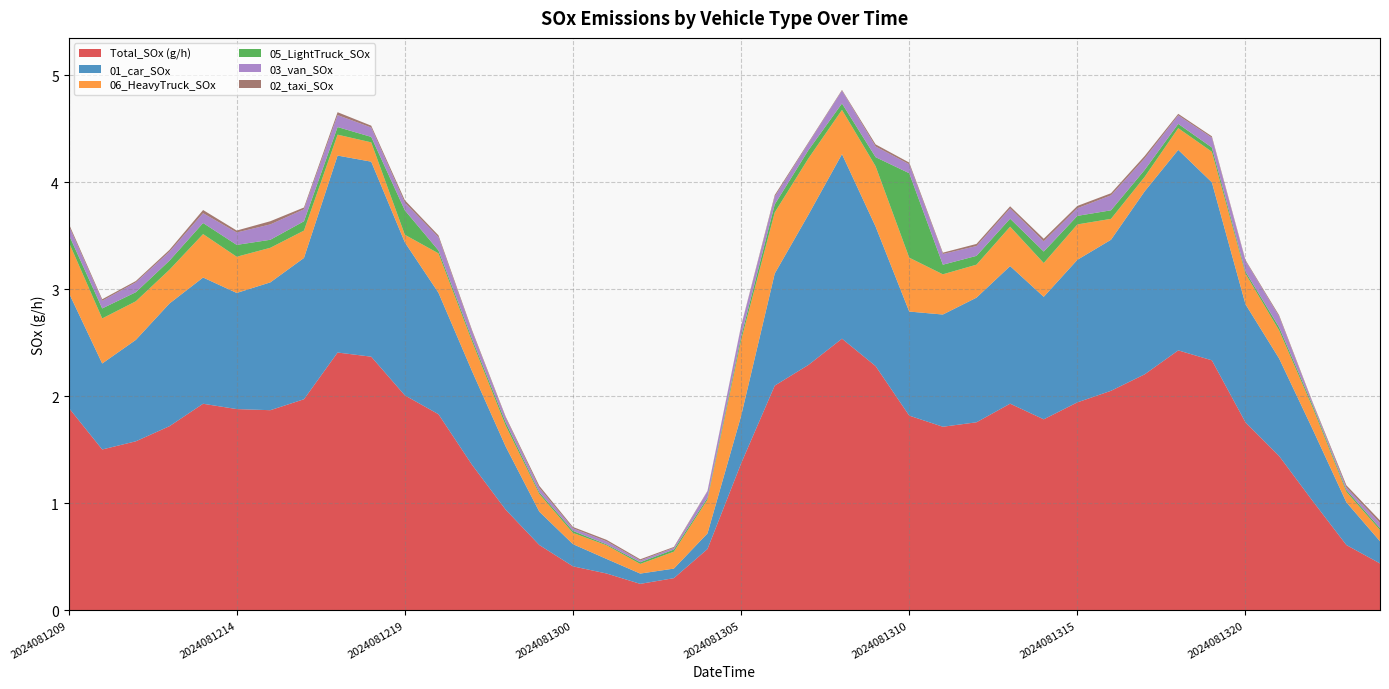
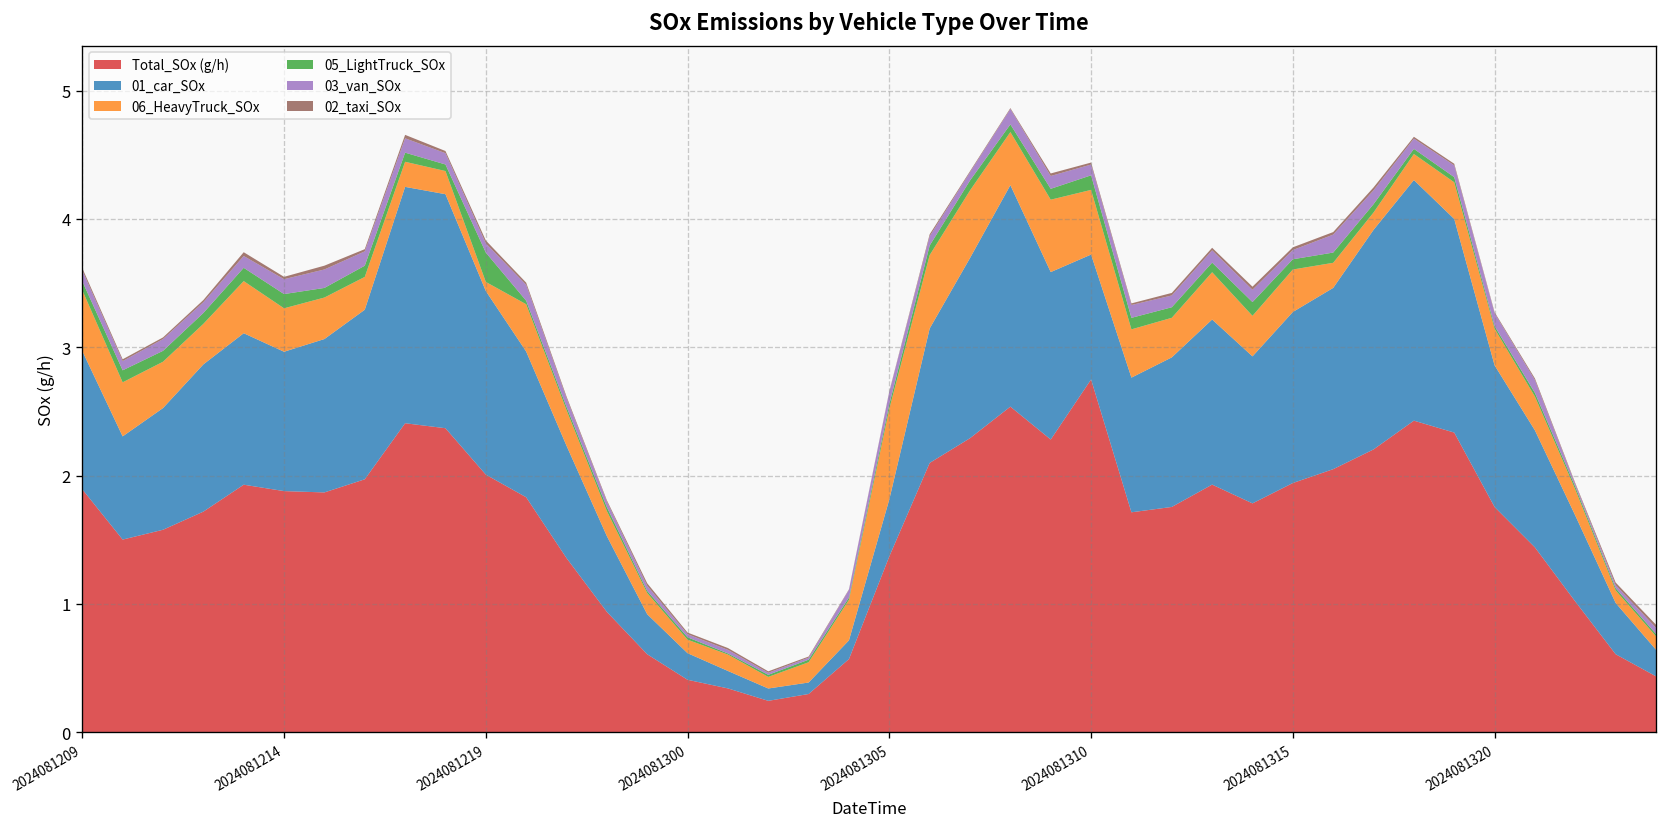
Total_SOx (g/h), 2024081310: 1.82 -> 2.75
05_LightTruck_SOx, 2024081310: 0.79 -> 0.11
